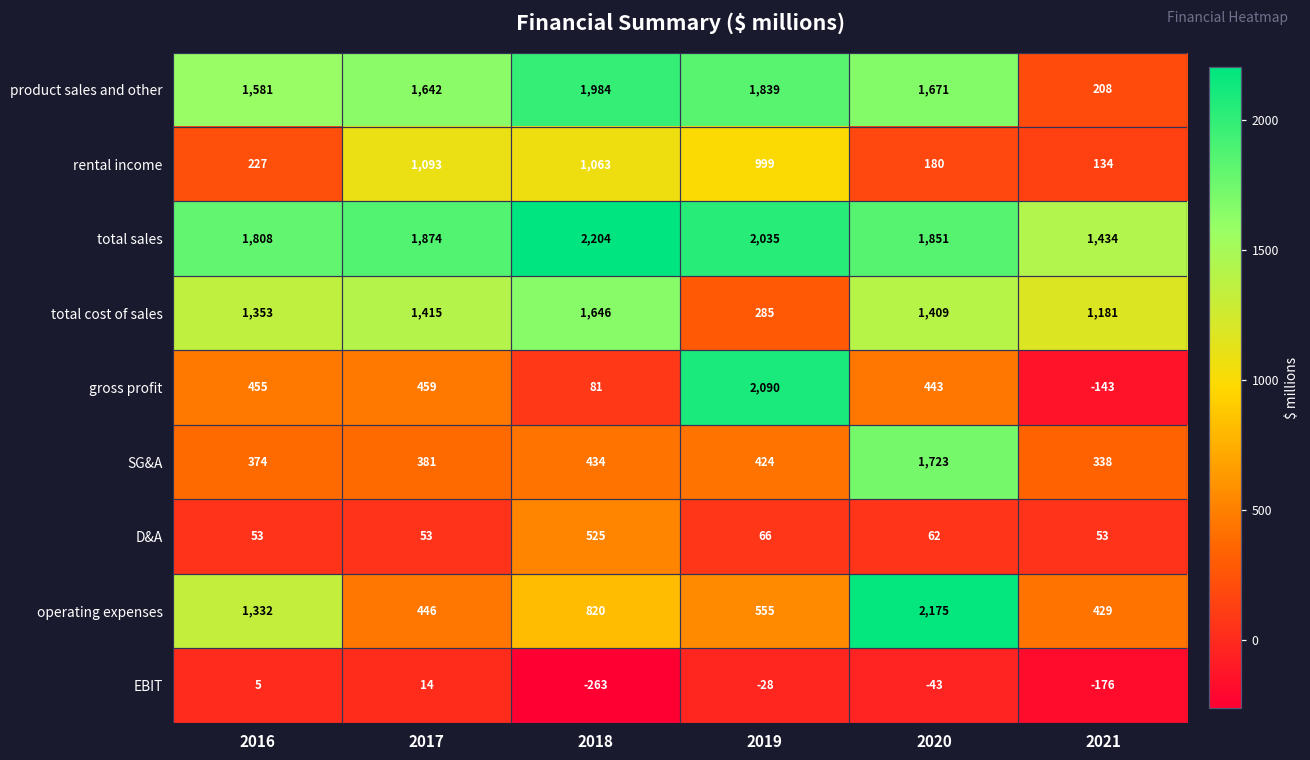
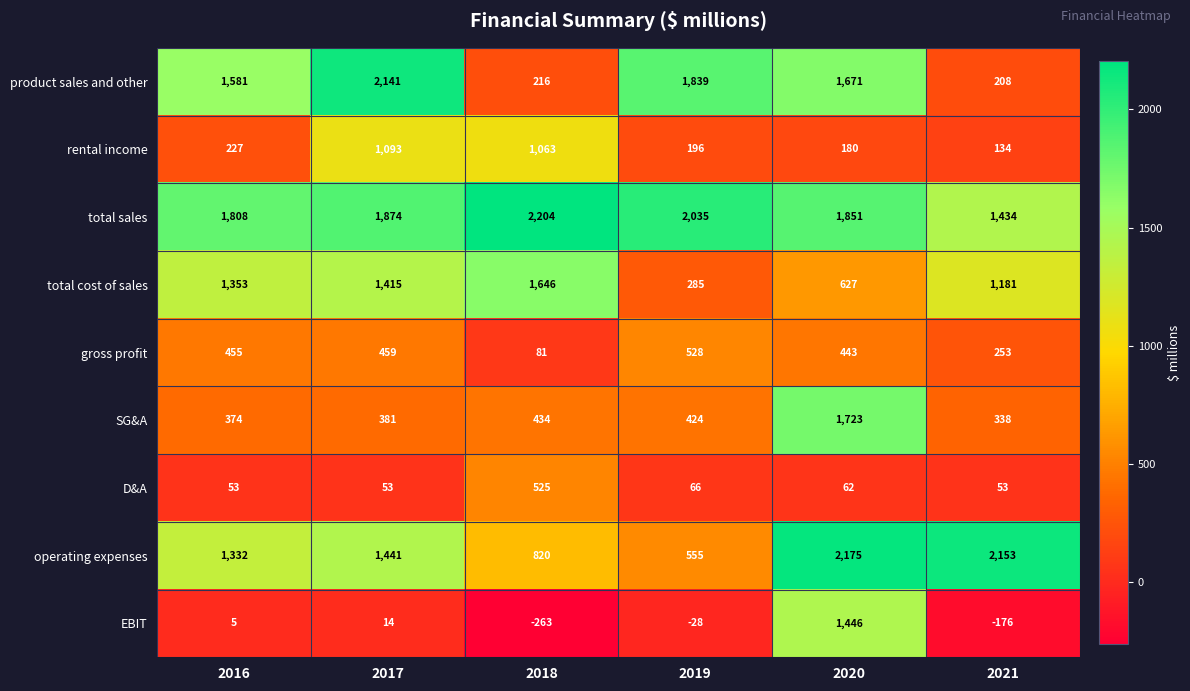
product sales and other, 2017: 1,642 -> 2,141
product sales and other, 2018: 1,984 -> 216
rental income, 2019: 999 -> 196
total cost of sales, 2020: 1,409 -> 627
gross profit, 2019: 2,090 -> 528
gross profit, 2021: -143 -> 253
operating expenses, 2017: 446 -> 1,441
operating expenses, 2021: 429 -> 2,153
EBIT, 2020: -43 -> 1,446
